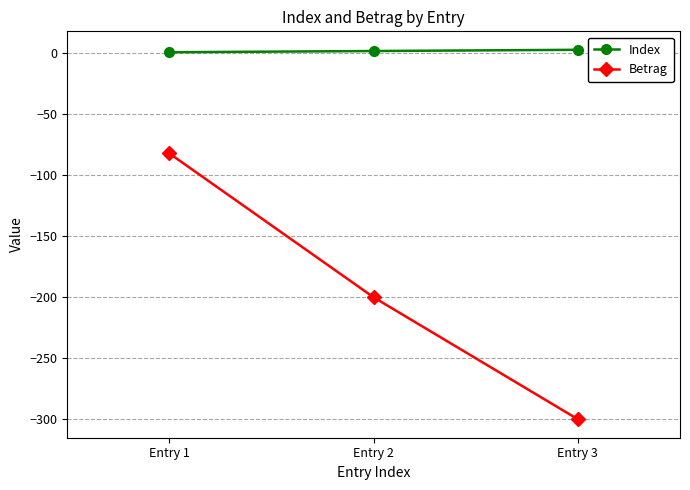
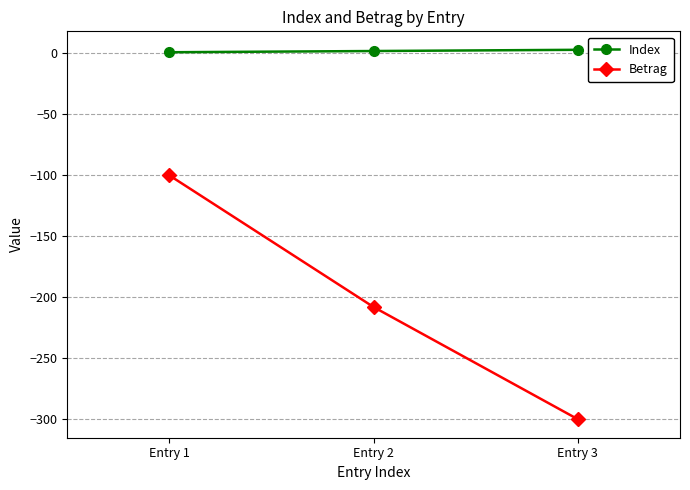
Betrag, Entry 1: -82 -> -100
Betrag, Entry 2: -200 -> -208
